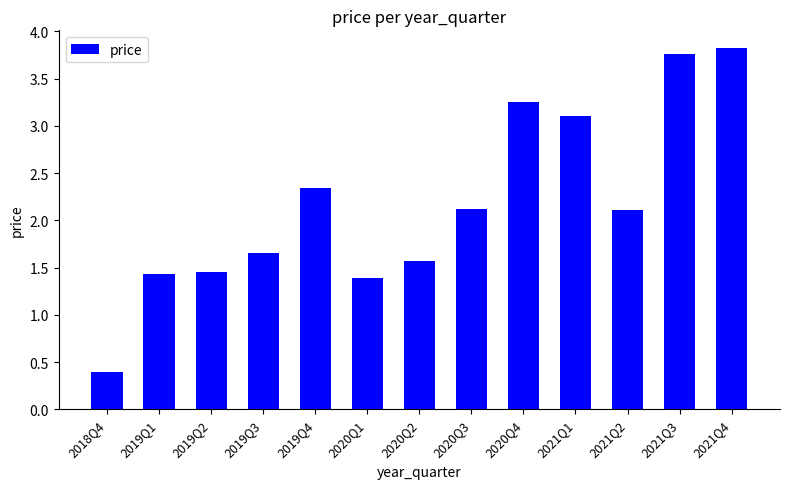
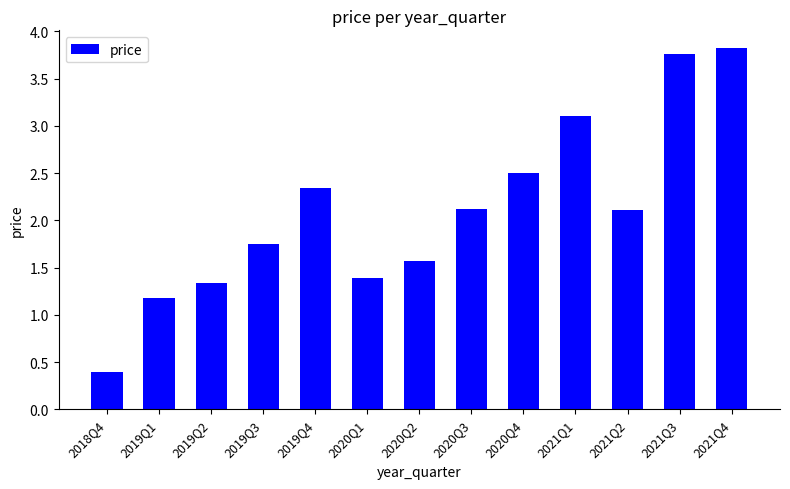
2019Q1: 1.4 -> 1.2
2019Q2: 1.4 -> 1.3
2019Q3: 1.66 -> 1.75
2020Q4: 3.3 -> 2.5
